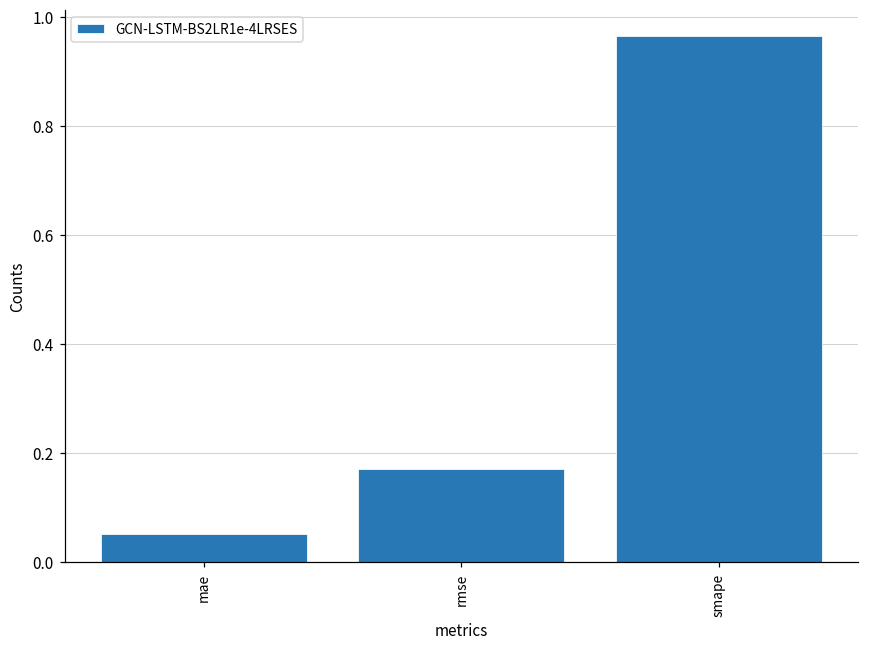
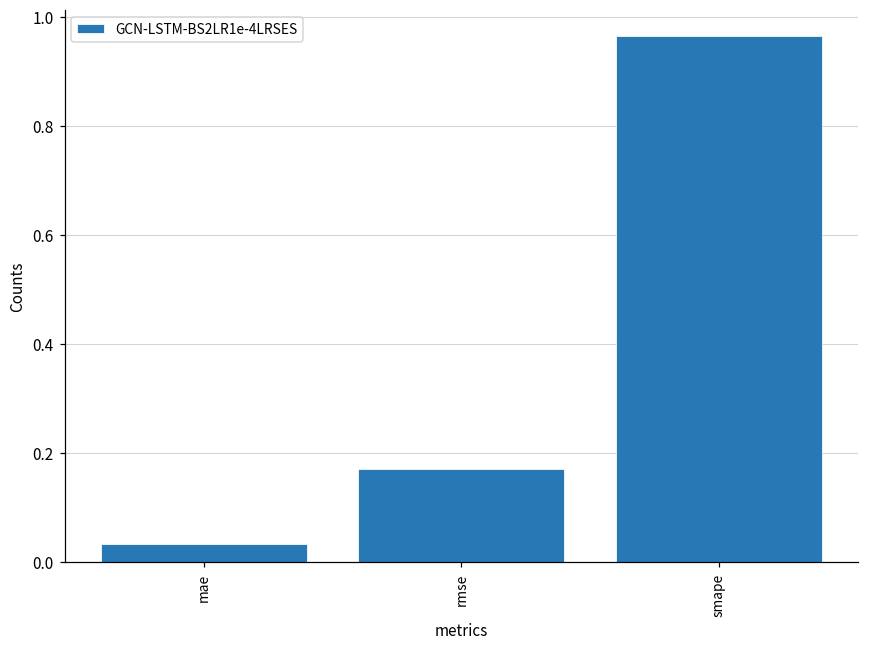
mae: 0.05 -> 0.03
